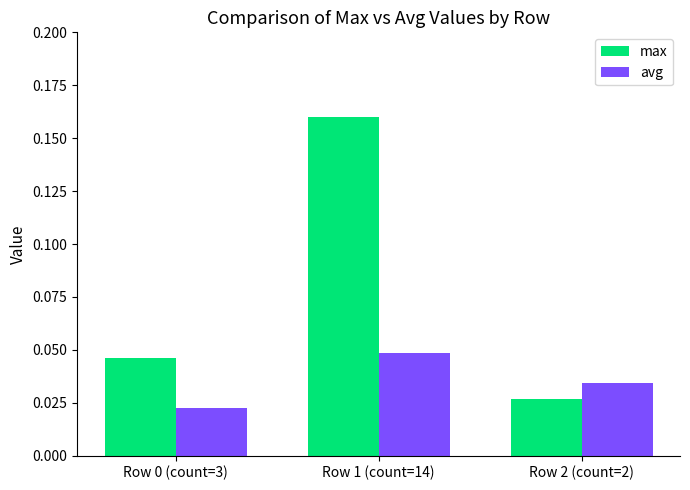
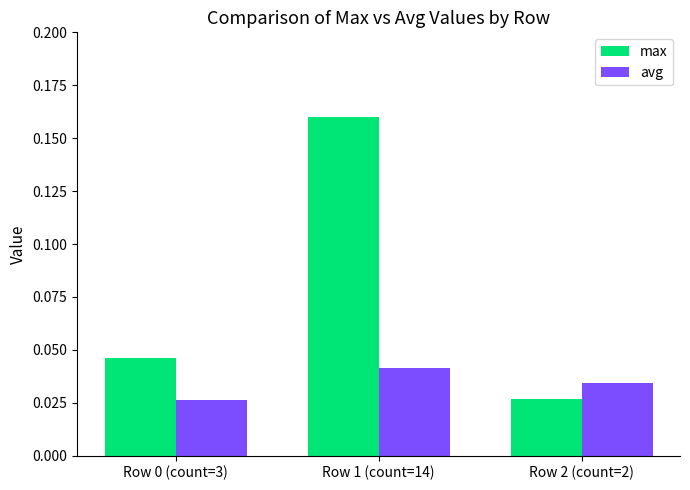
avg, Row 0 (count=3): 0.022 -> 0.026
avg, Row 1 (count=14): 0.049 -> 0.041
